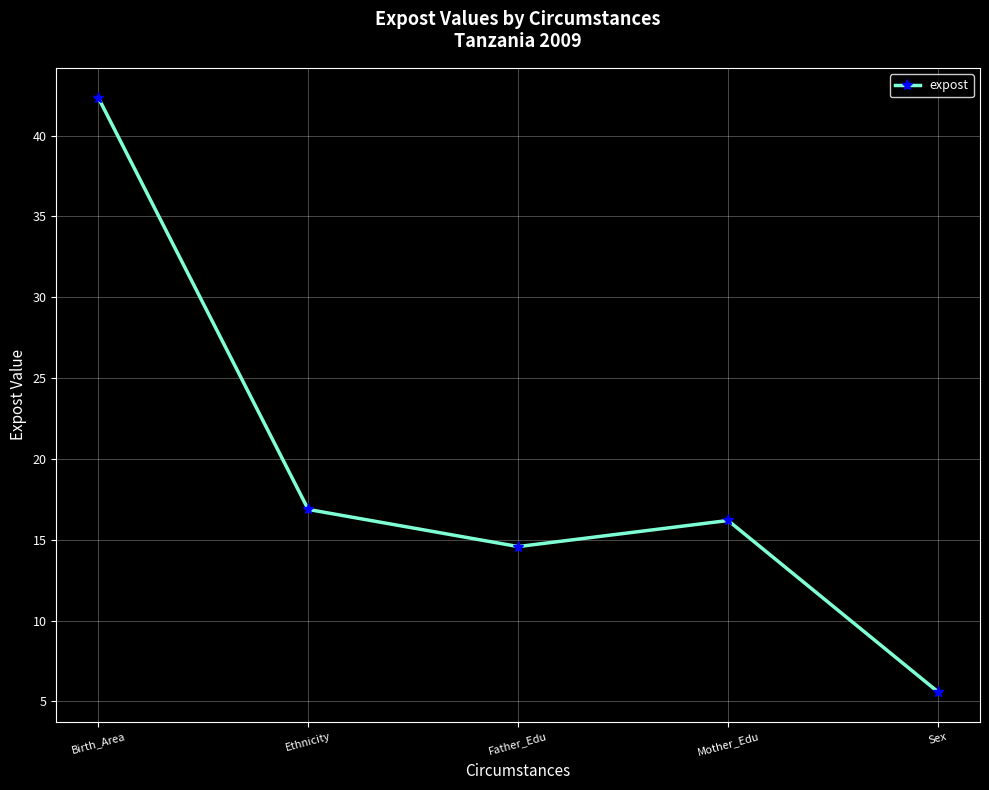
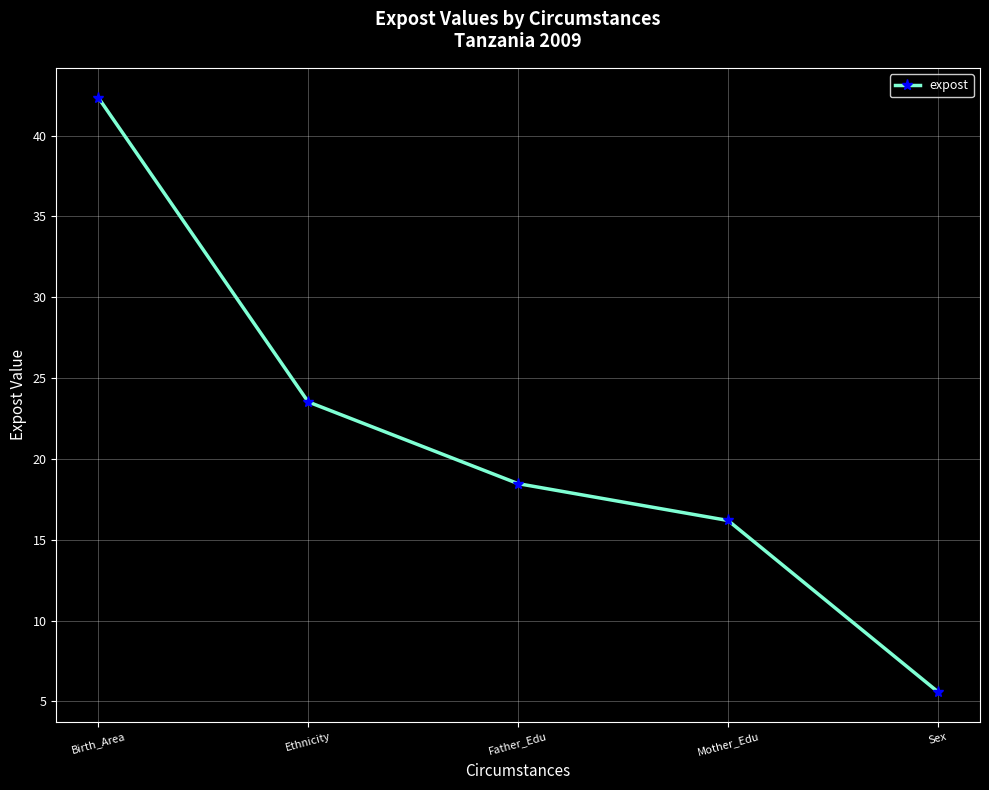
Ethnicity: 16.9 -> 23.5
Father_Edu: 14.6 -> 18.5
